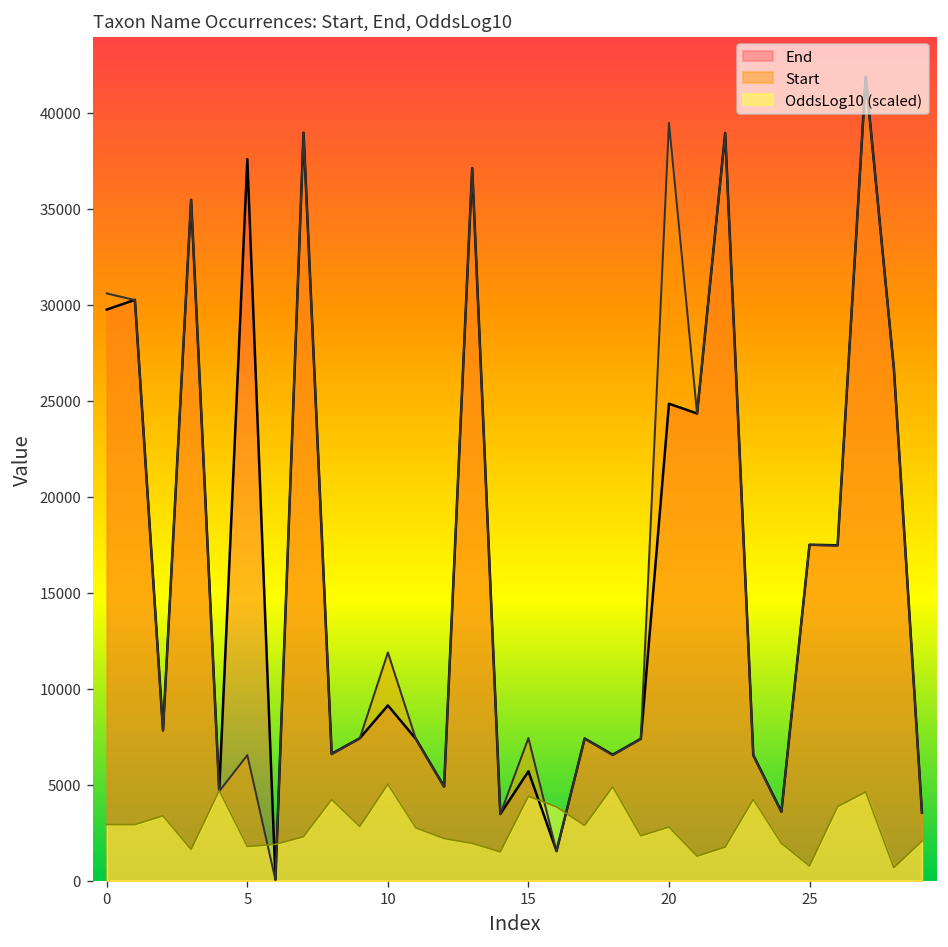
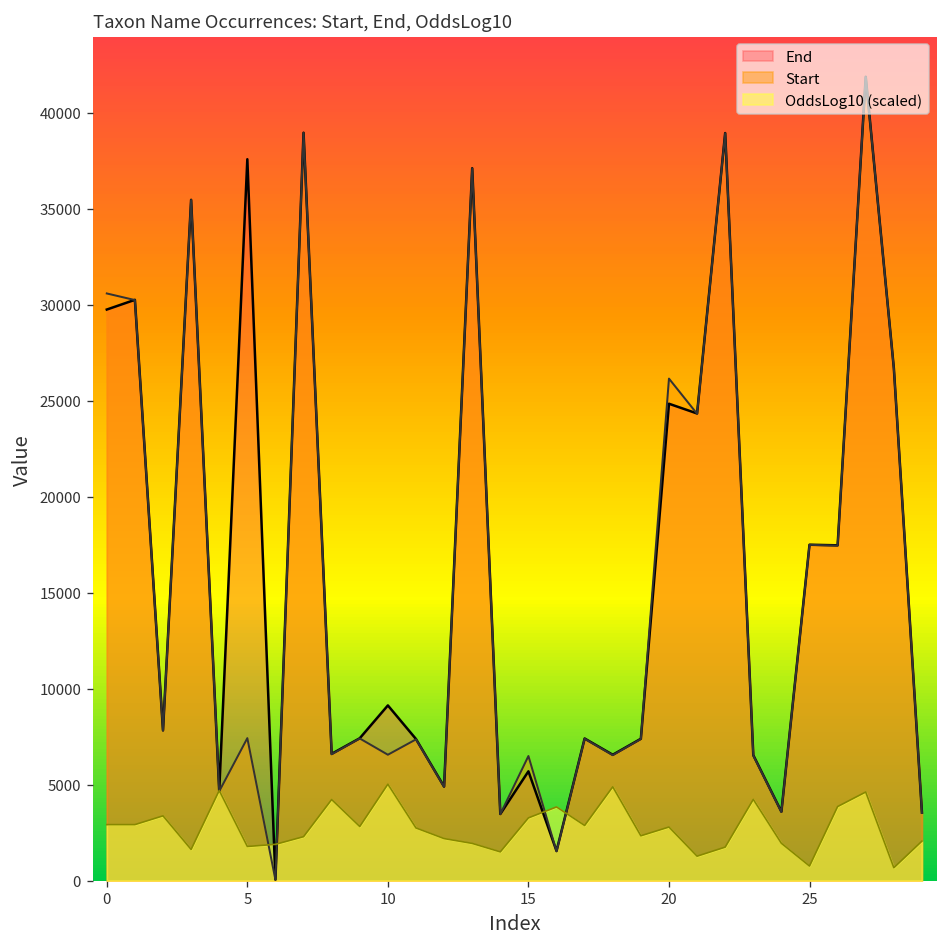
Start, 5: 6500 -> 7400
Start, 10: 11900 -> 6600
Start, 15: 7400 -> 6500
OddsLog10 (scaled), 15: 4400 -> 3300
Start, 20: 39500 -> 26100
